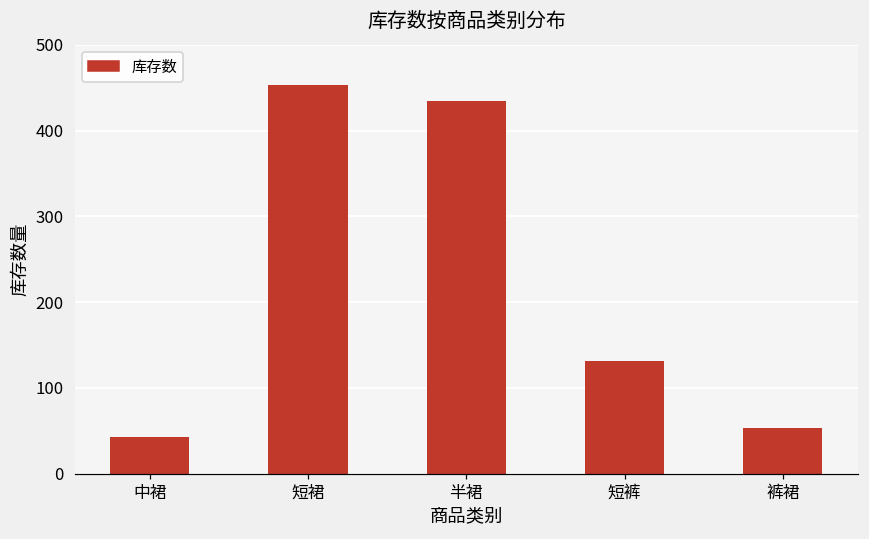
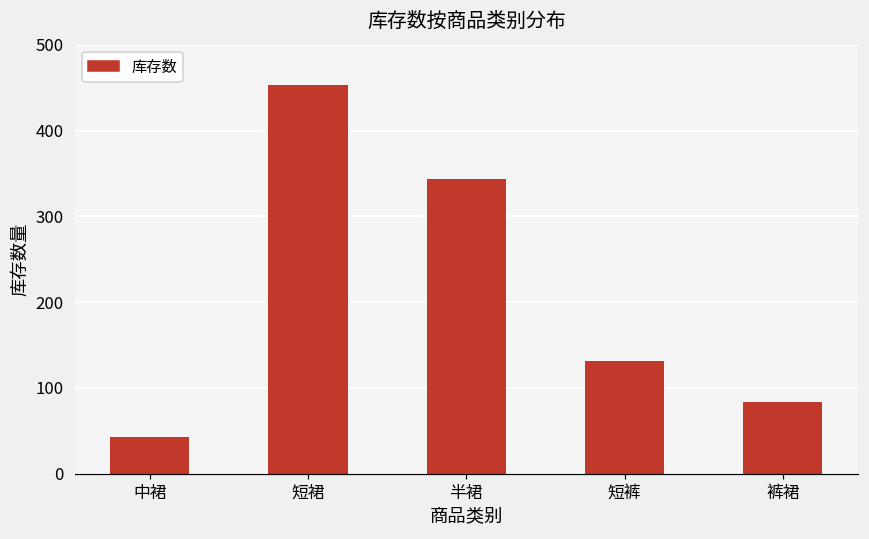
半裙: 440 -> 340
裤裙: 50 -> 80
